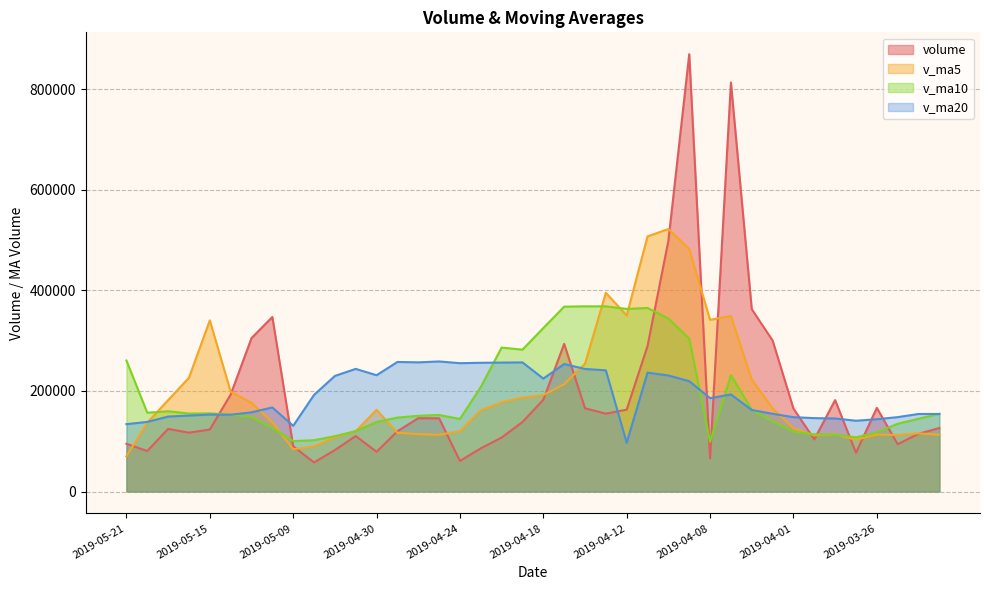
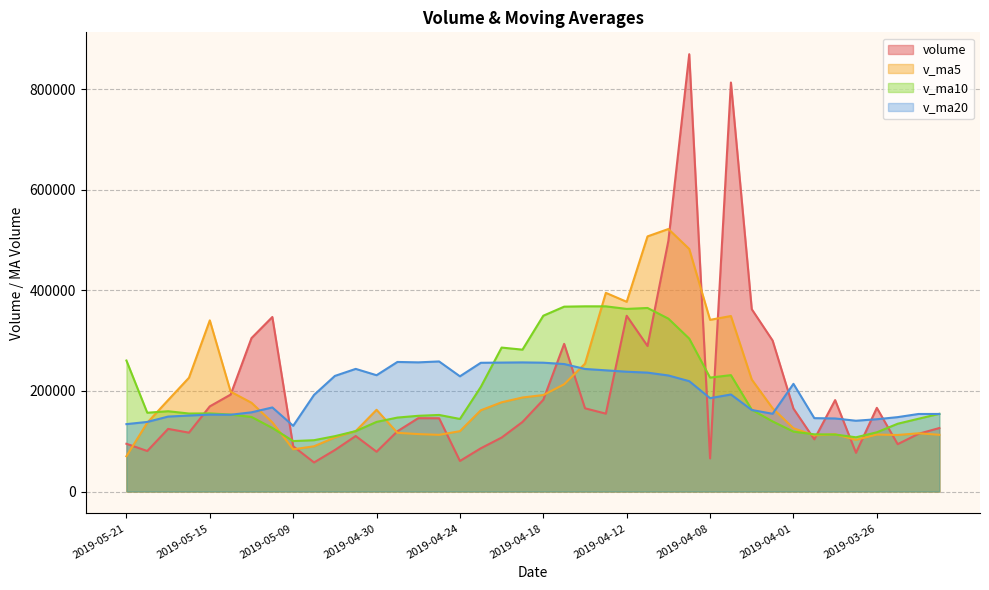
volume, 2019-05-15: 120000 -> 170000
v_ma20, 2019-04-24: 260000 -> 230000
v_ma10, 2019-04-18: 330000 -> 350000
v_ma20, 2019-04-18: 220000 -> 260000
volume, 2019-04-12: 160000 -> 350000
v_ma5, 2019-04-12: 350000 -> 380000
v_ma20, 2019-04-12: 100000 -> 240000
v_ma10, 2019-04-08: 100000 -> 230000
v_ma20, 2019-04-01: 150000 -> 210000
